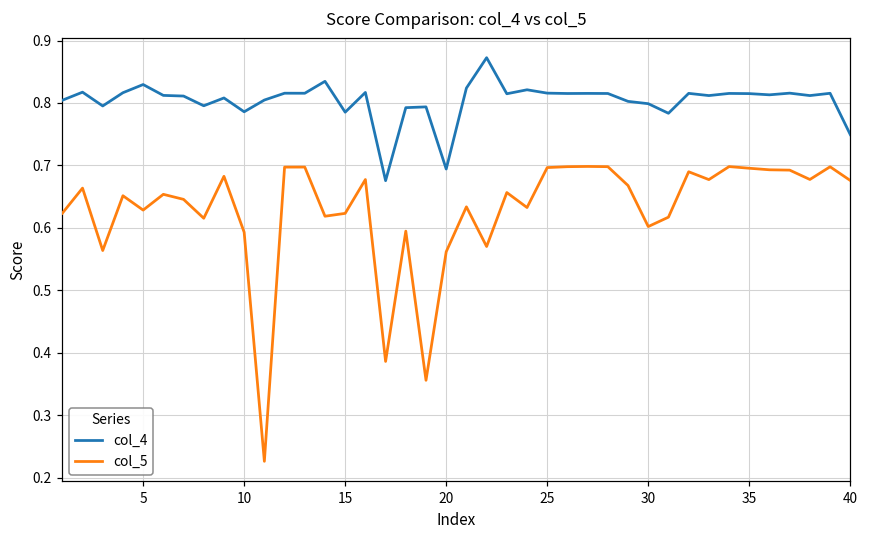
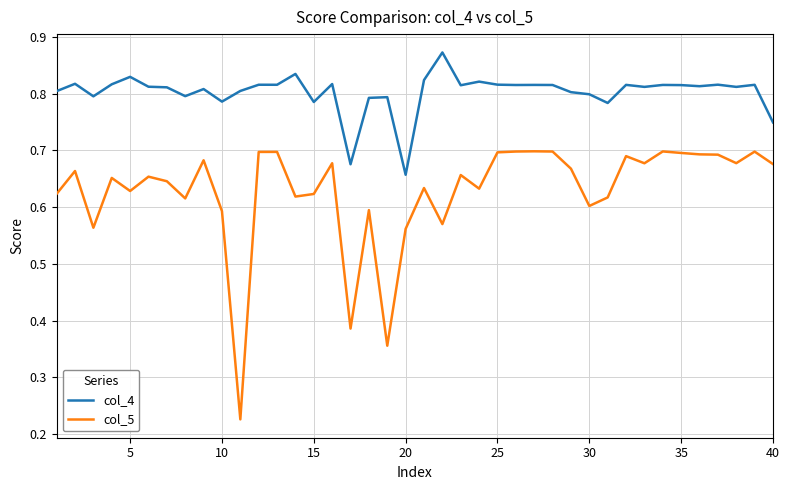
col_4, 20: 0.69 -> 0.66
